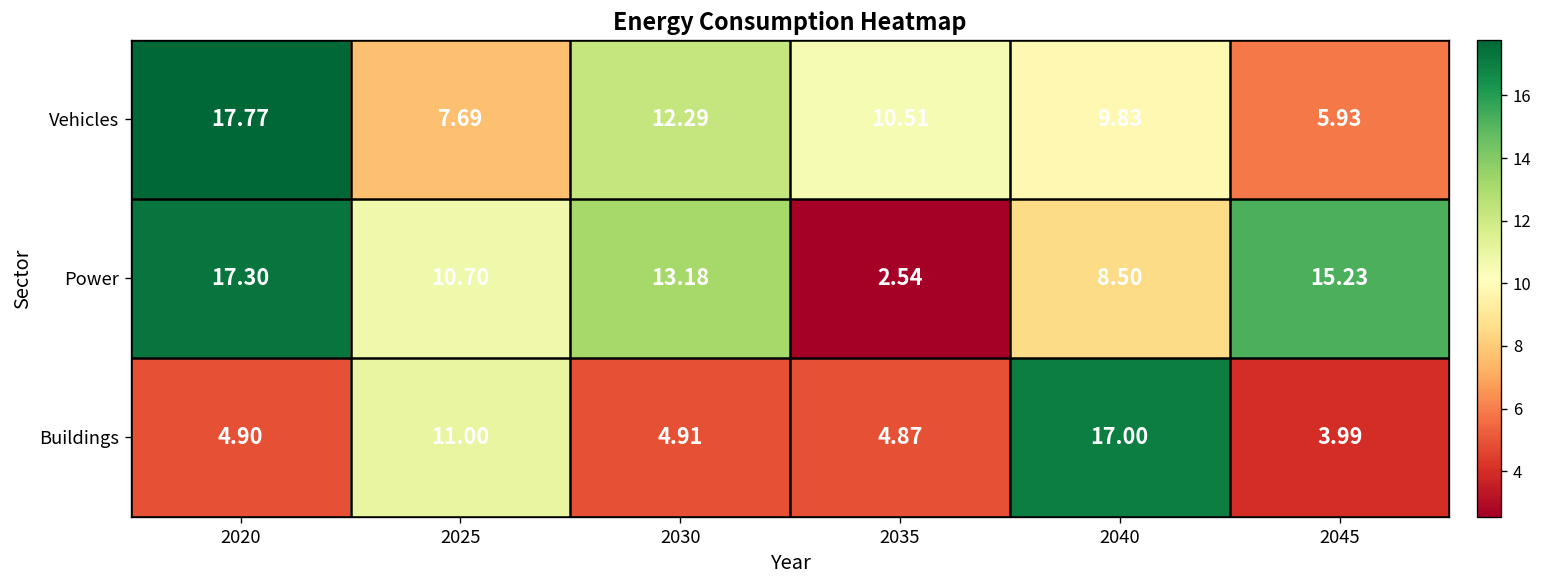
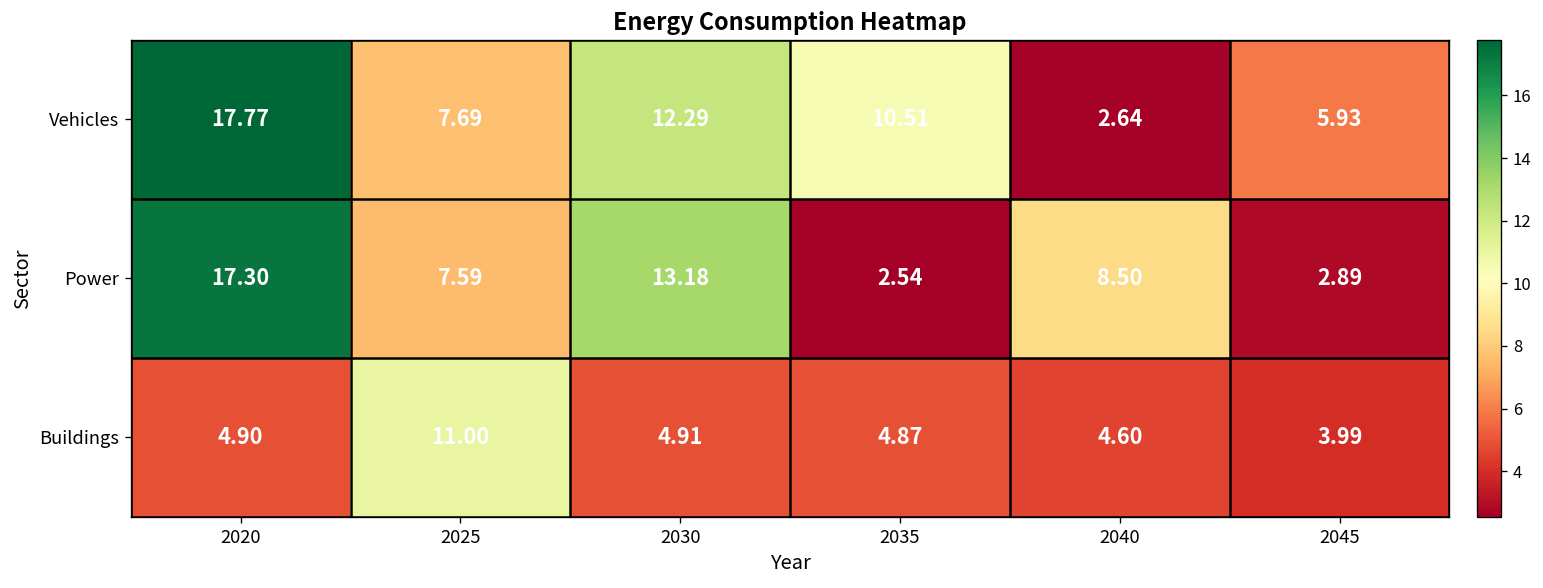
Vehicles, 2040: 9.83 -> 2.64
Power, 2025: 10.70 -> 7.59
Power, 2045: 15.23 -> 2.89
Buildings, 2040: 17.00 -> 4.60
